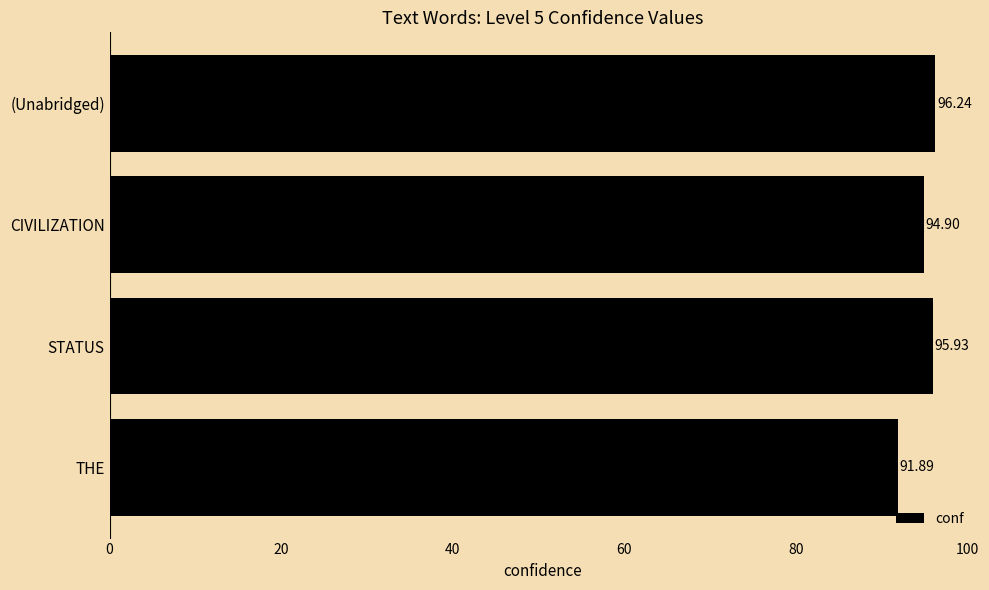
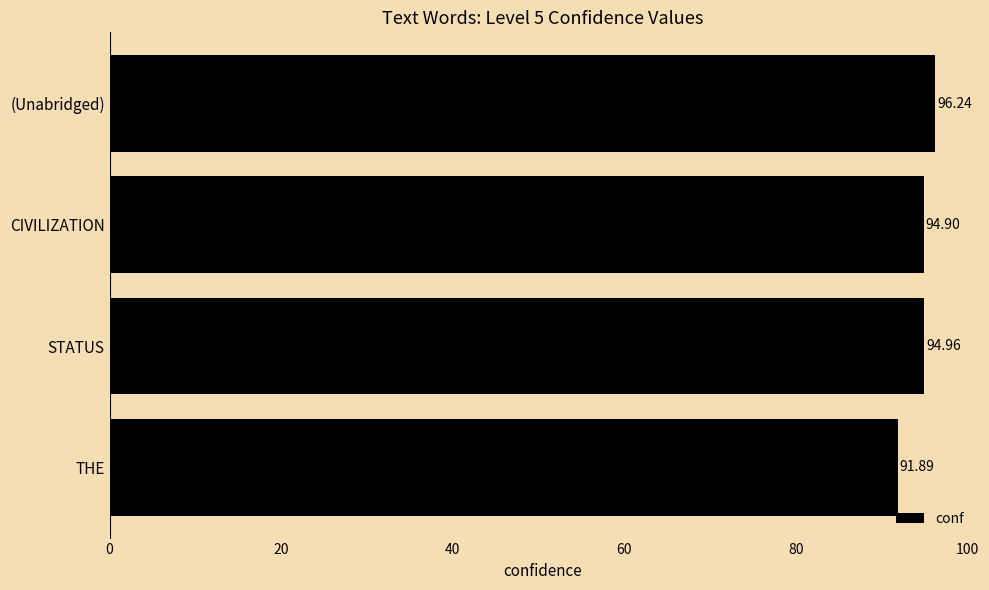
STATUS: 95.93 -> 94.96
